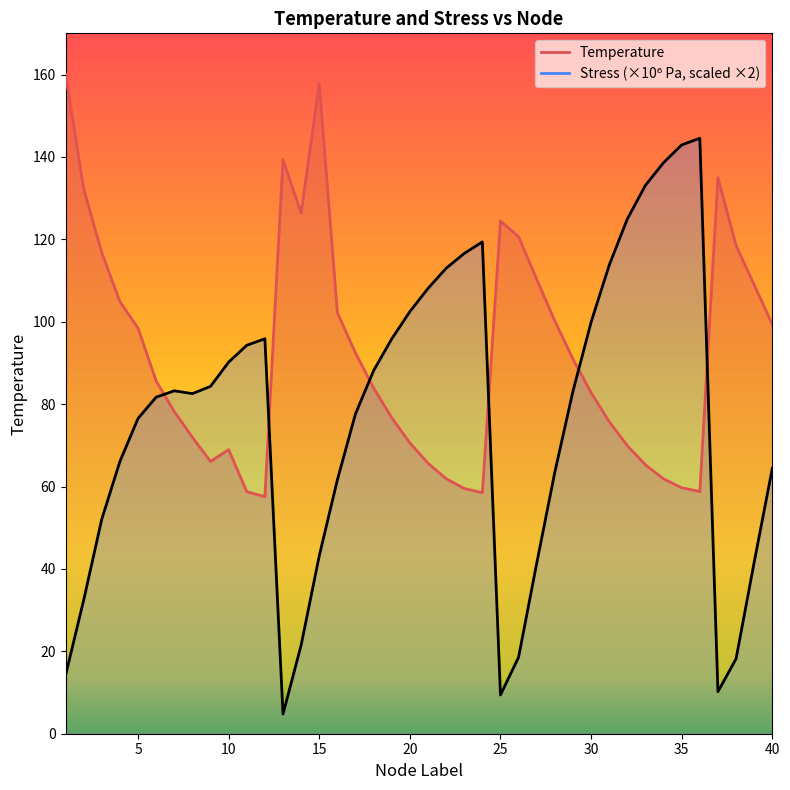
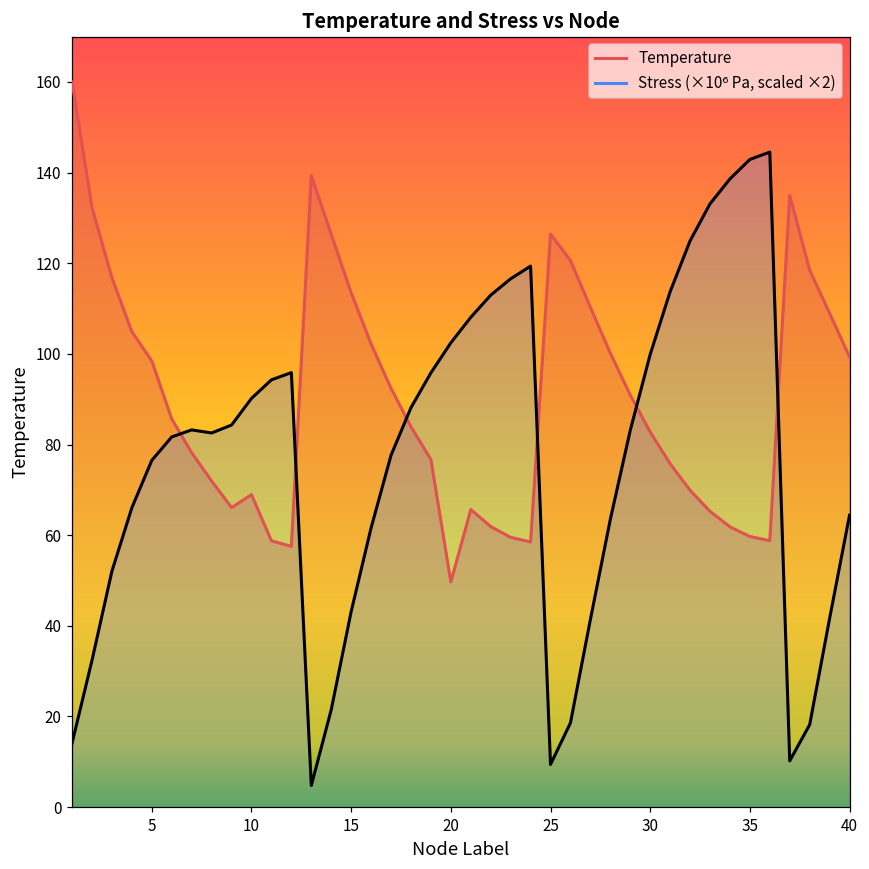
Temperature, 15: 158 -> 113
Temperature, 20: 71 -> 50
Temperature, 25: 124 -> 126
